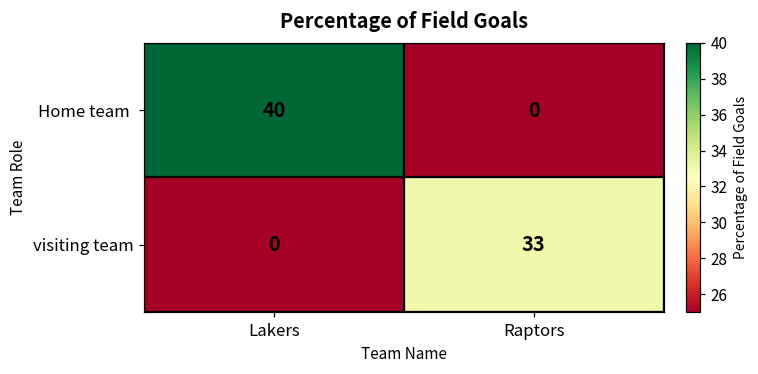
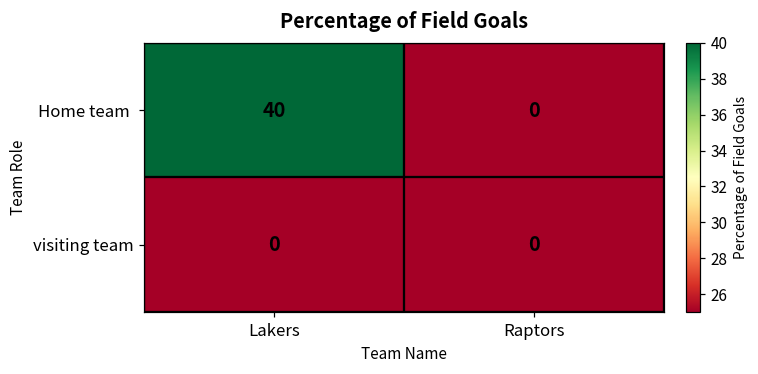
visiting team, Raptors: 33 -> 0
